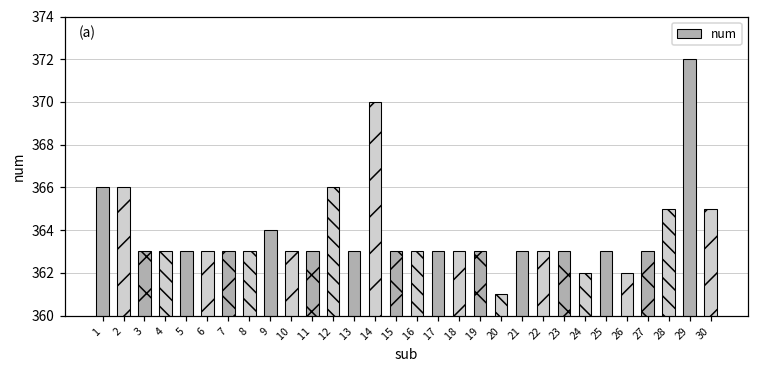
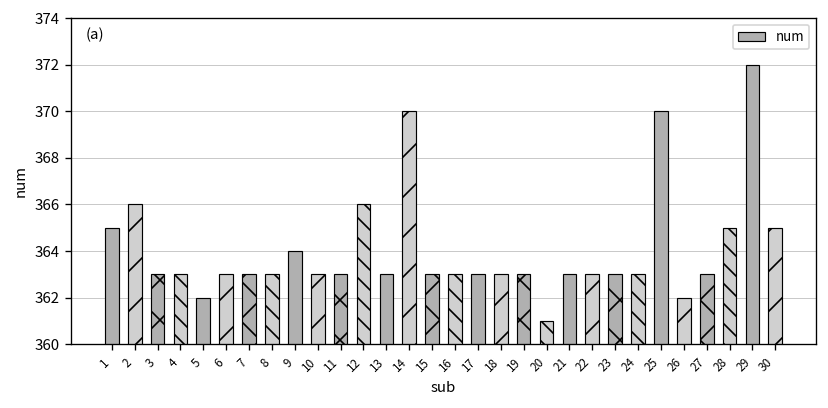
1: 366 -> 365
5: 363 -> 362
24: 362 -> 363
25: 363 -> 370
